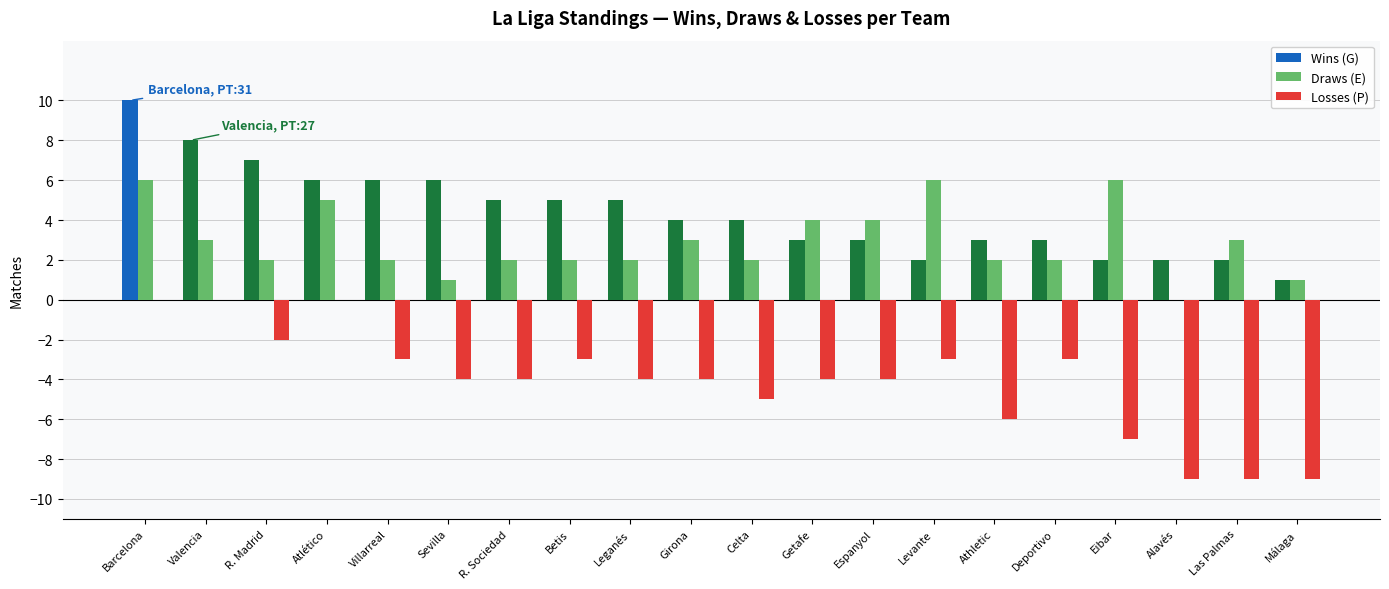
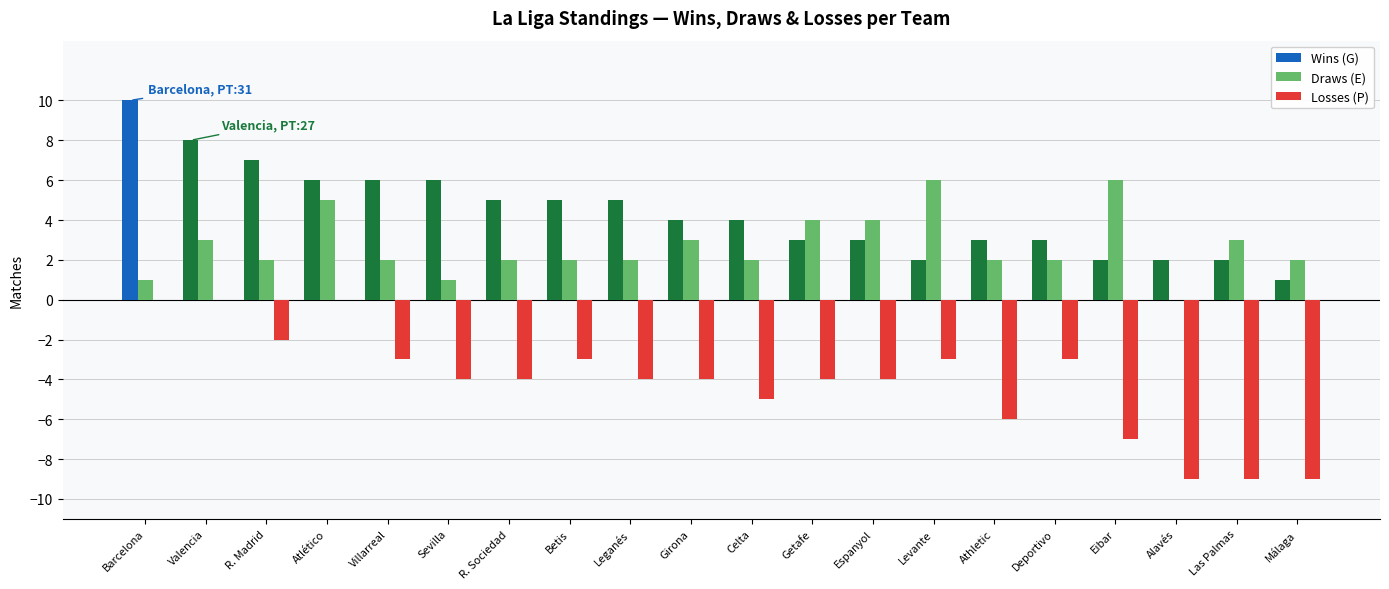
Draws (E), Barcelona: 6 -> 1
Draws (E), Málaga: 1 -> 2
